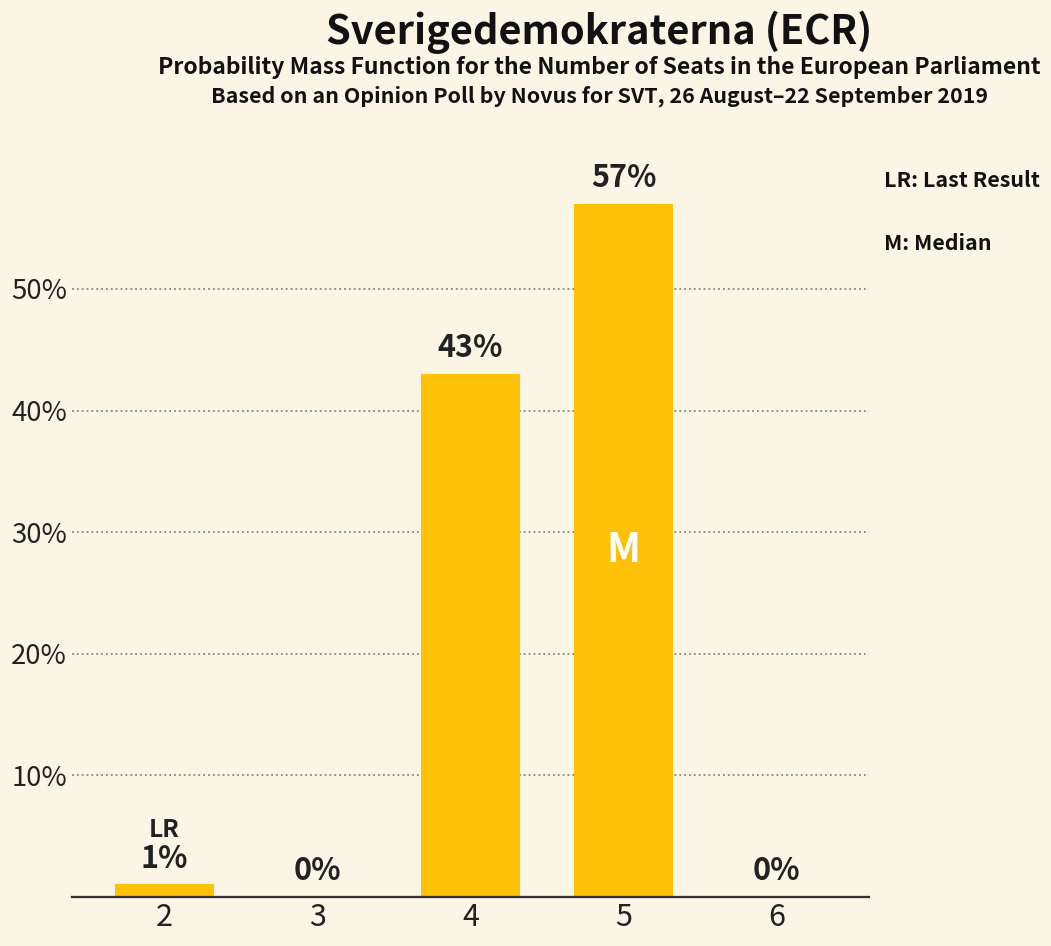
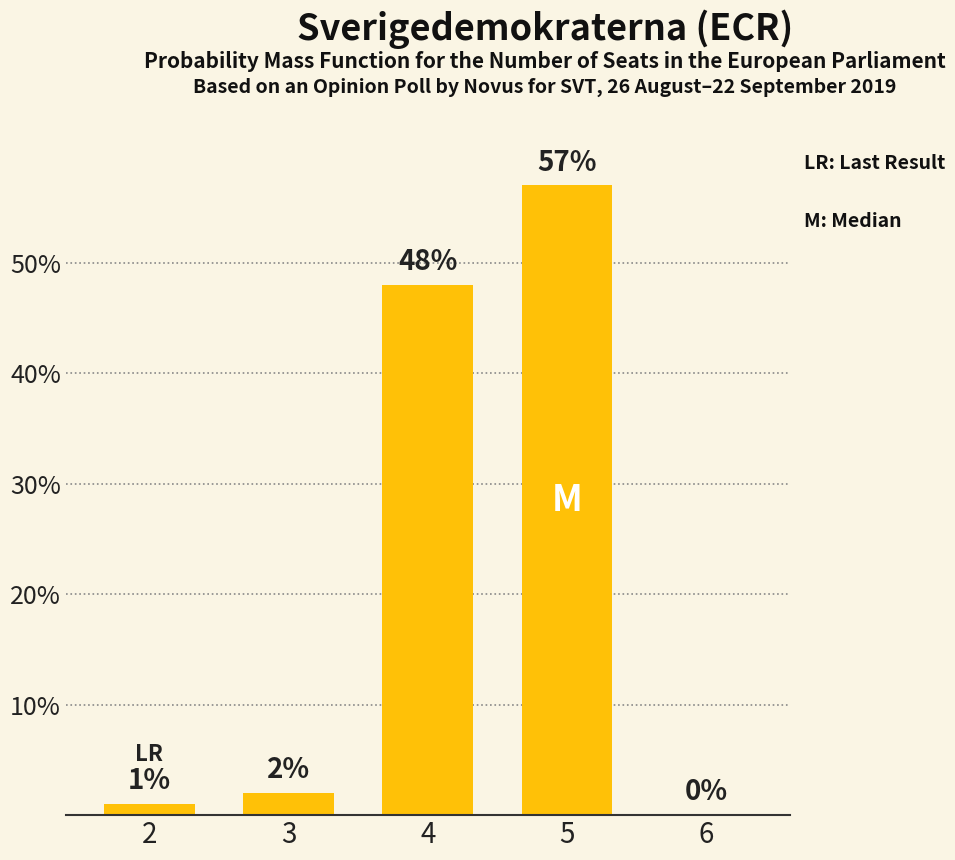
3: 0% -> 2%
4: 43% -> 48%
